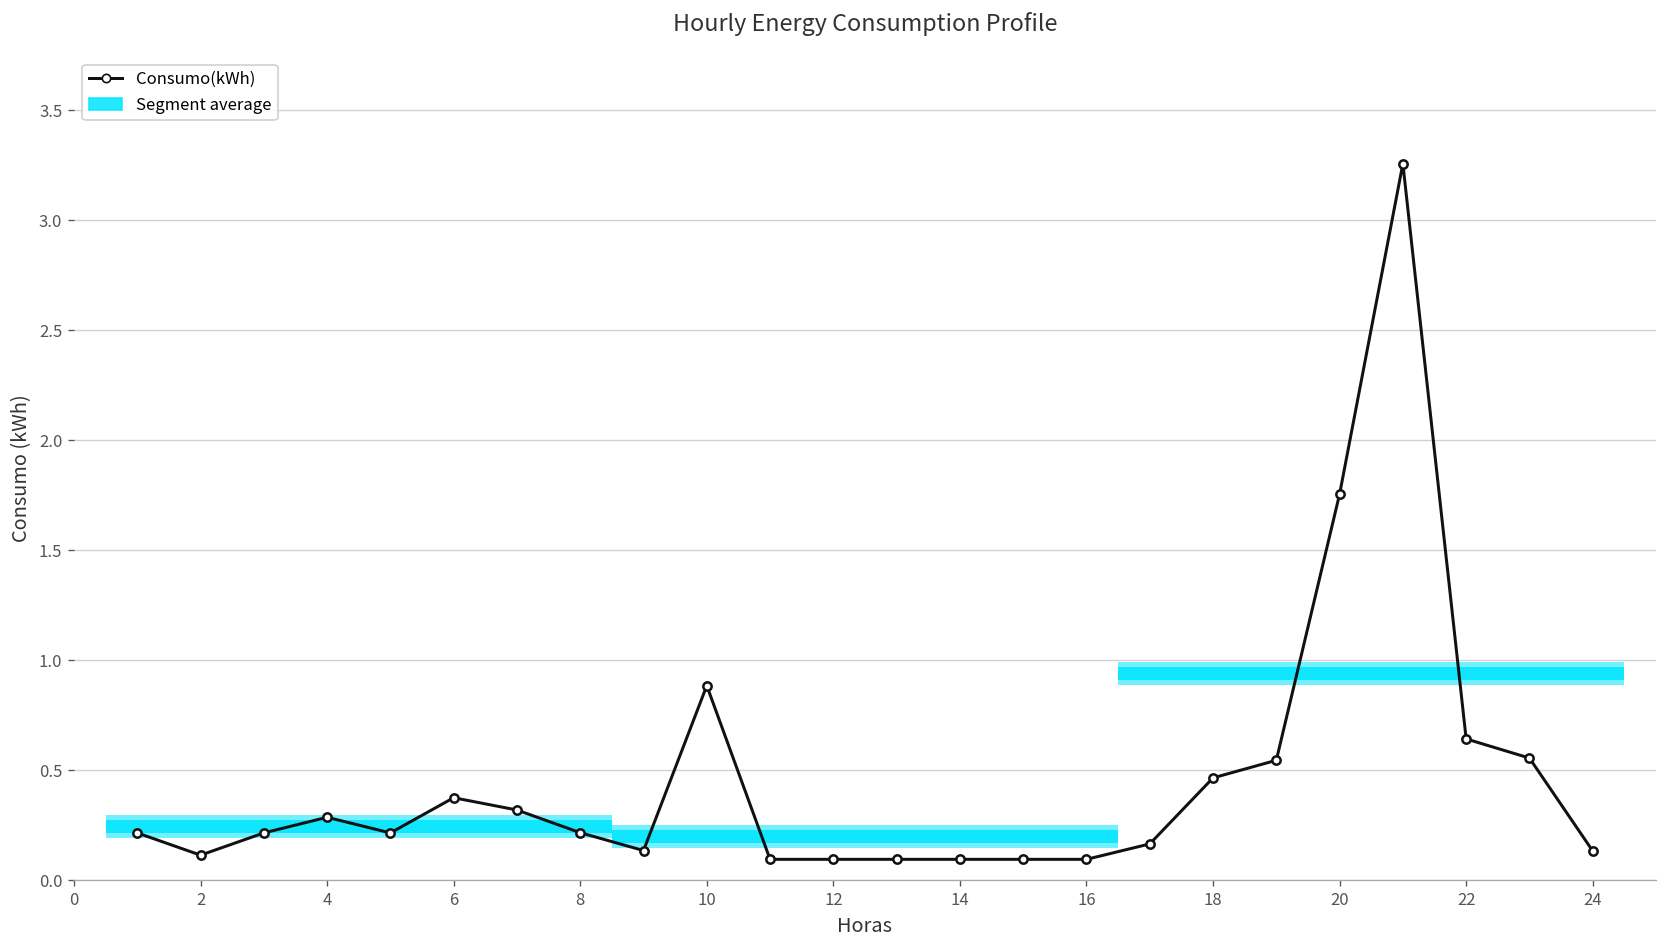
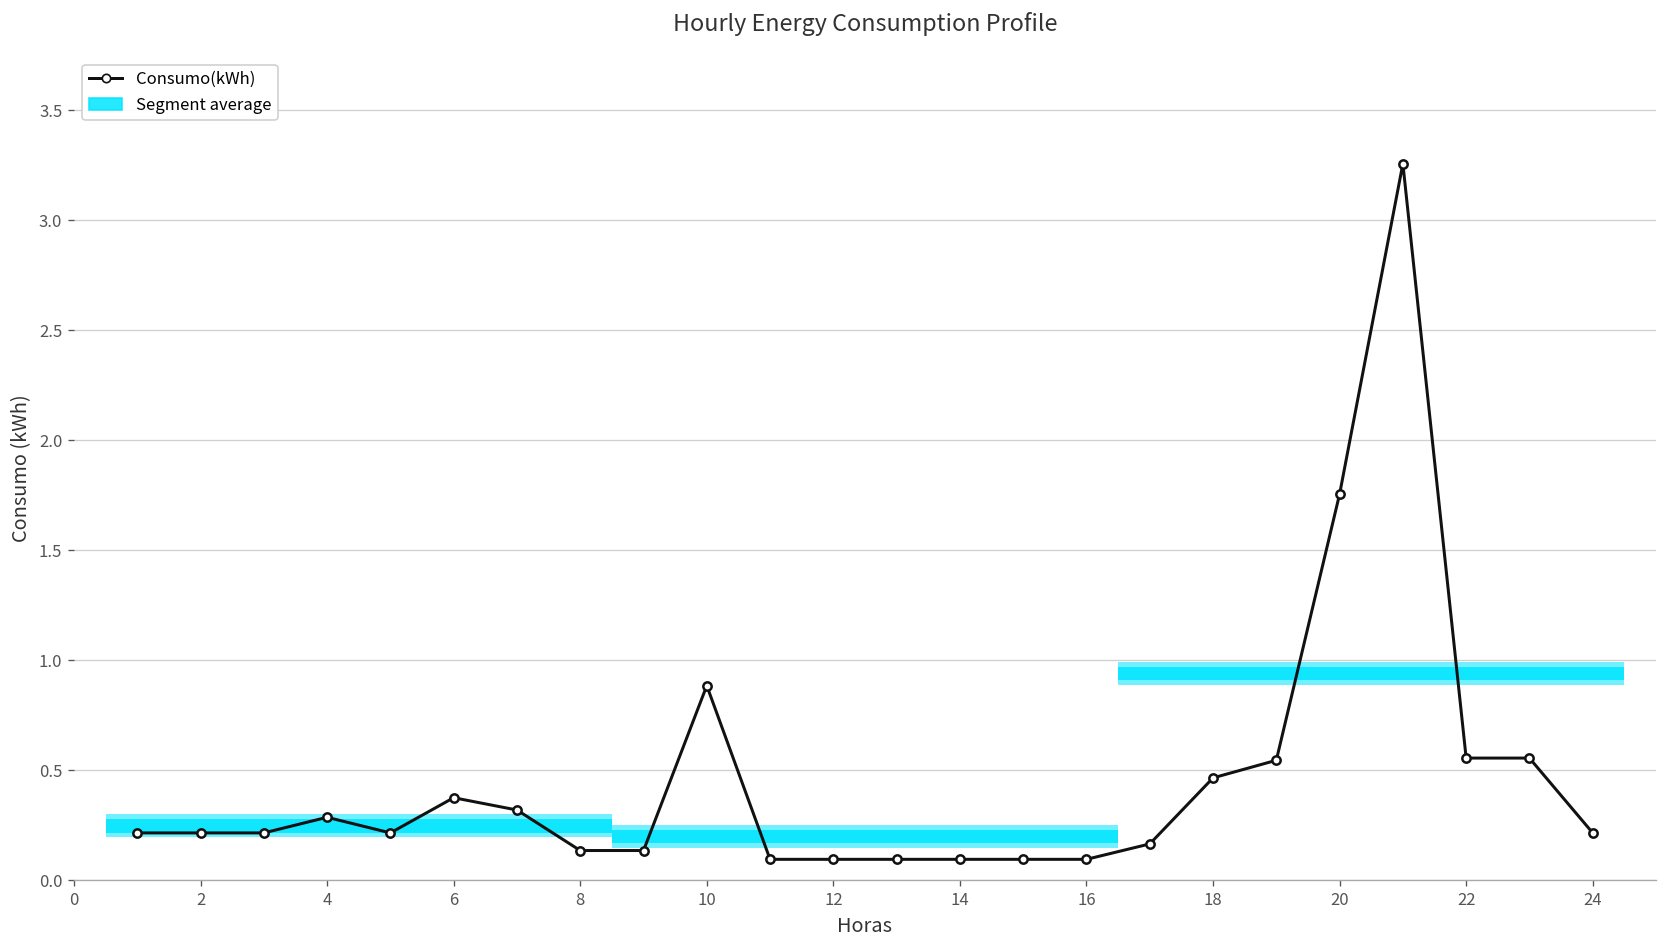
Consumo(kWh), 2: 0.12 -> 0.22
Consumo(kWh), 8: 0.22 -> 0.14
Consumo(kWh), 22: 0.64 -> 0.56
Consumo(kWh), 24: 0.13 -> 0.22
